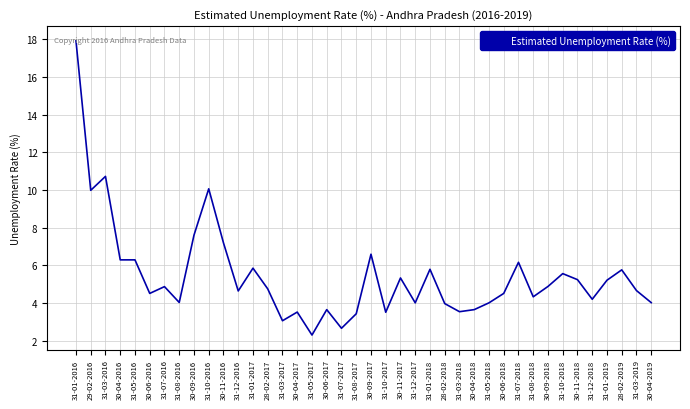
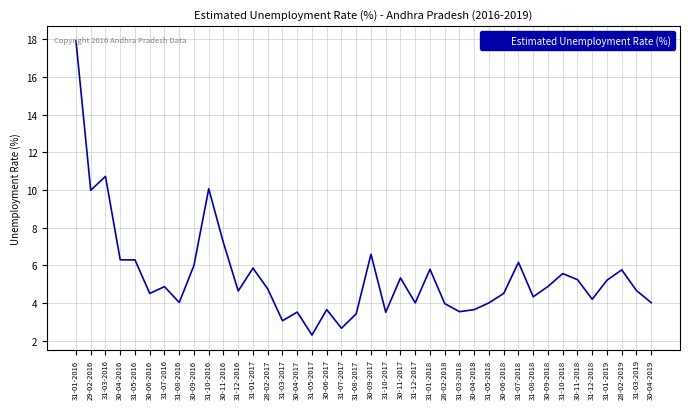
30-09-2016: 7.6 -> 6.0
